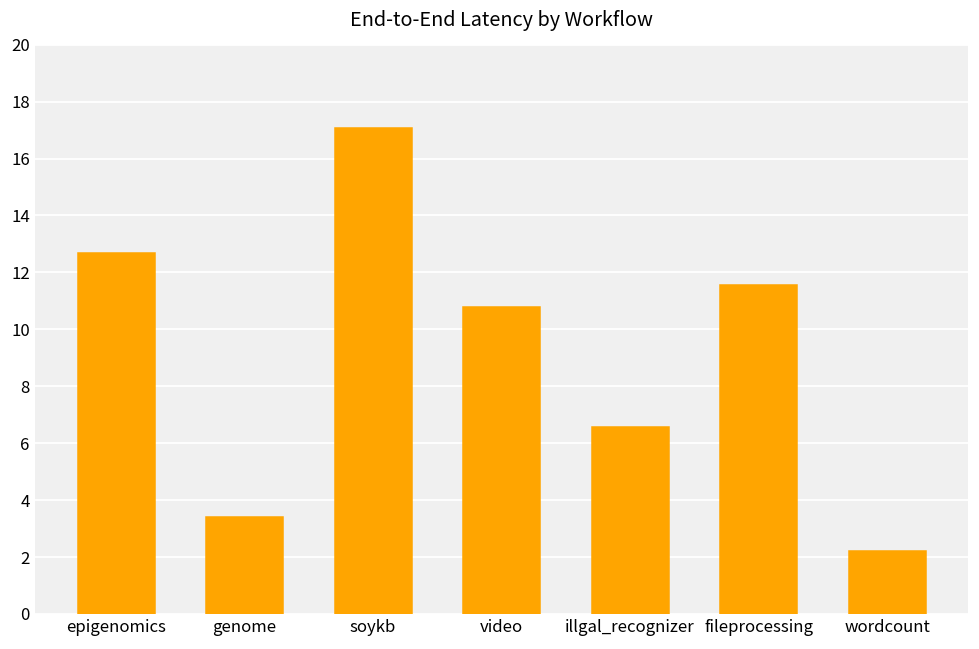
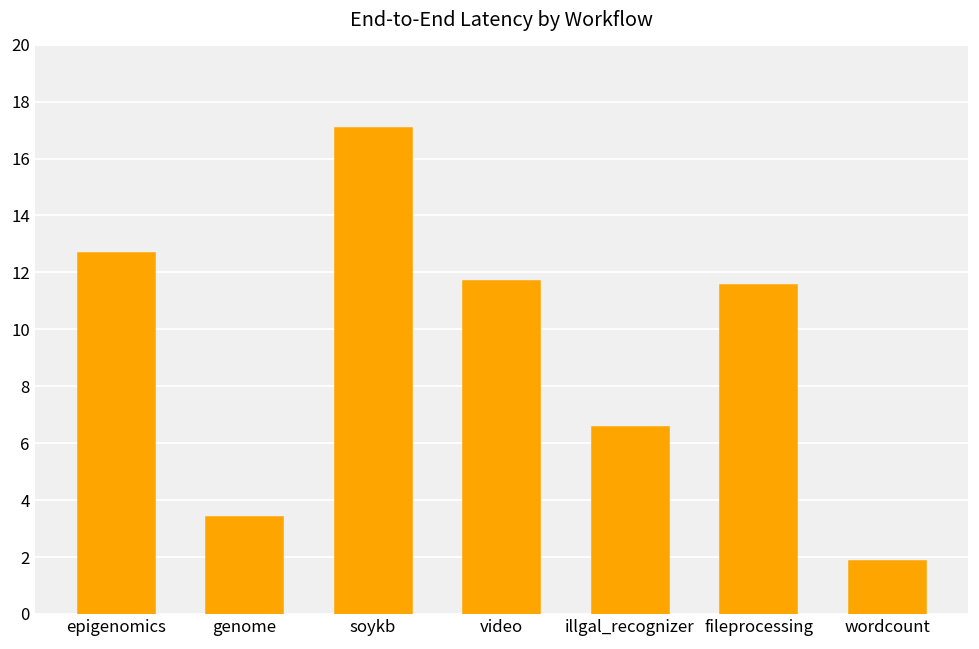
video: 10.8 -> 11.7
wordcount: 2.2 -> 1.9
